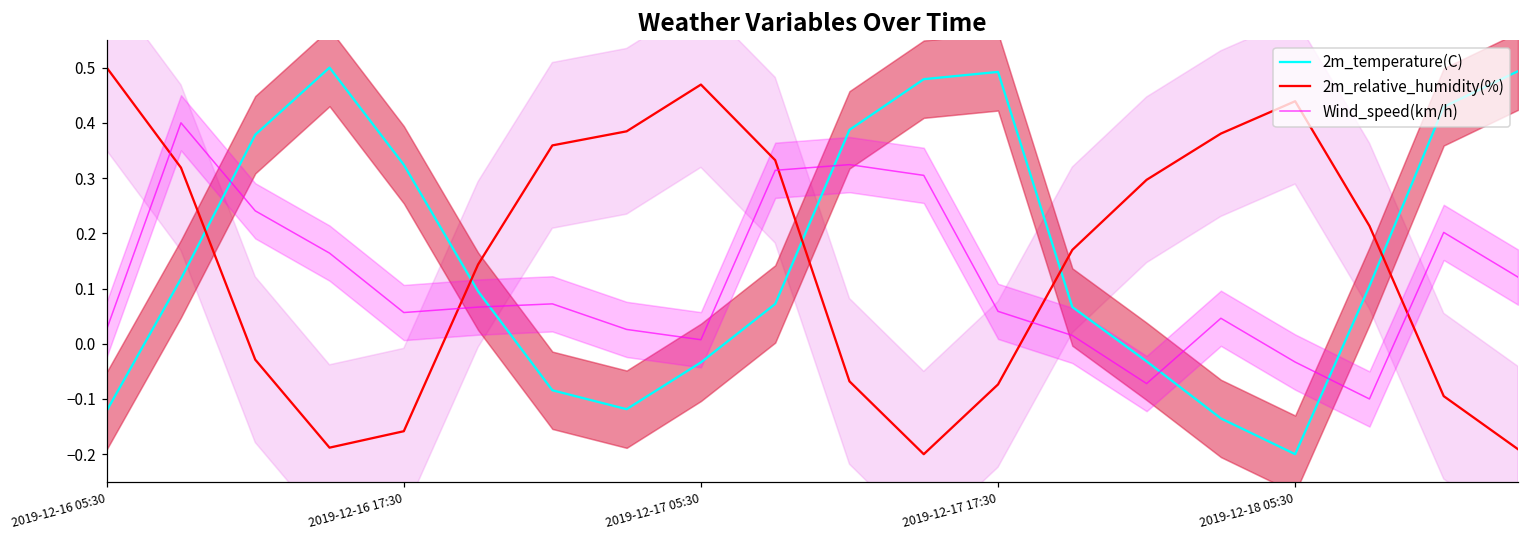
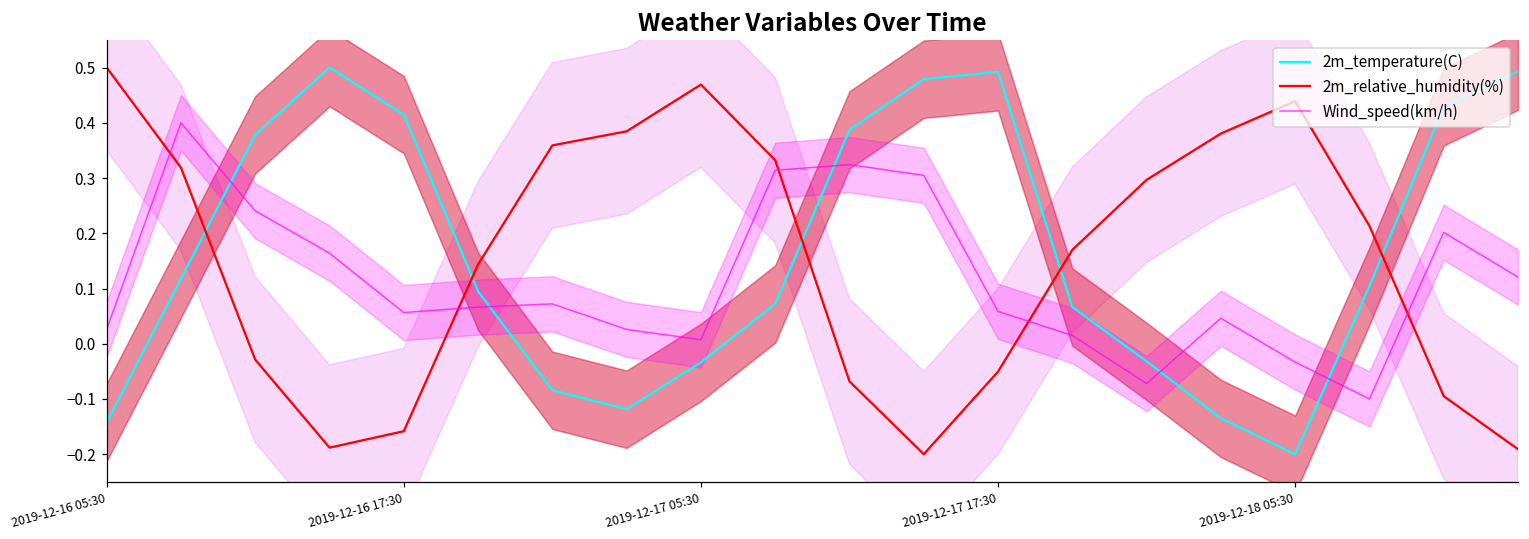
2m_temperature(C), 2019-12-16 05:30: -0.12 -> -0.14
2m_temperature(C), 2019-12-16 17:30: 0.32 -> 0.41
2m_relative_humidity(%), 2019-12-17 17:30: -0.07 -> -0.05
